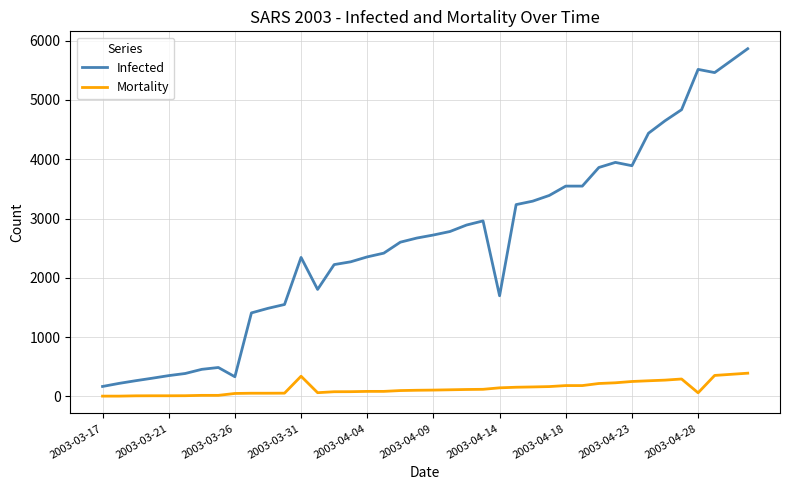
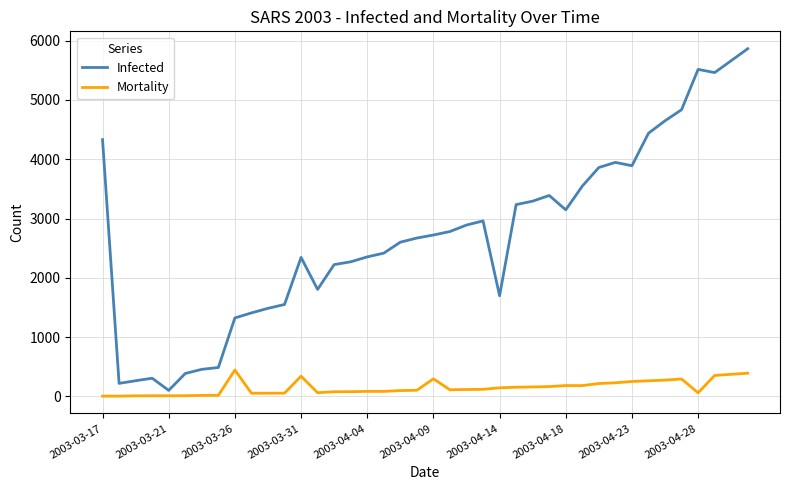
Infected, 2003-03-17: 200 -> 4300
Infected, 2003-03-21: 400 -> 100
Infected, 2003-03-26: 300 -> 1300
Mortality, 2003-03-26: 0 -> 400
Mortality, 2003-04-09: 100 -> 300
Infected, 2003-04-18: 3500 -> 3100
